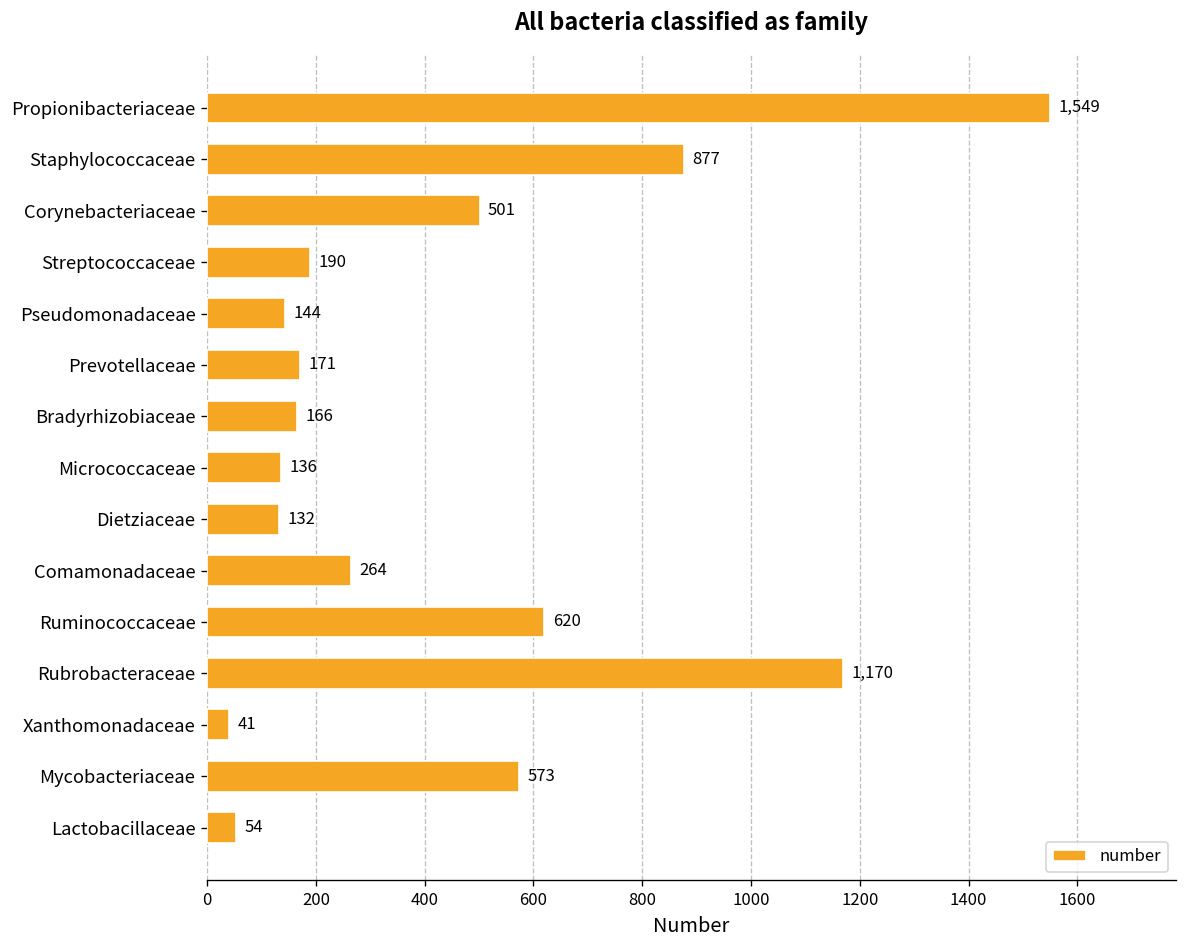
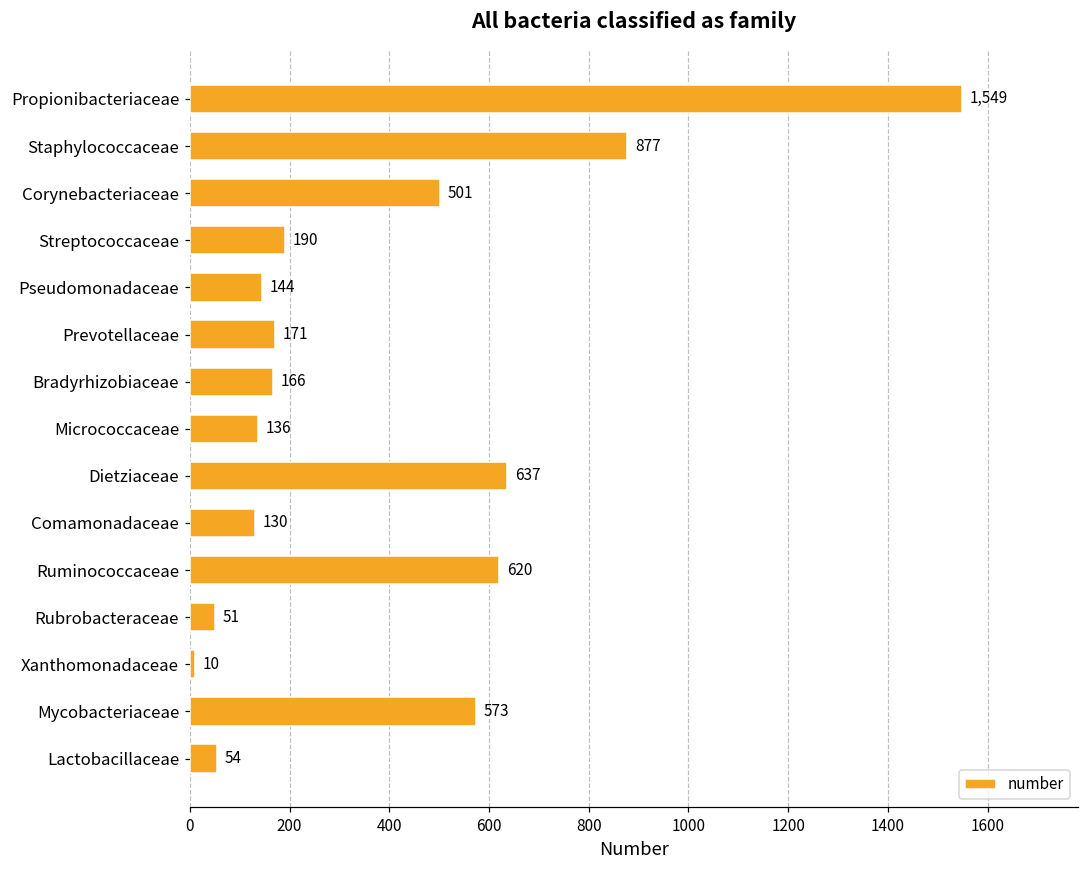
Dietziaceae: 132 -> 637
Comamonadaceae: 264 -> 130
Rubrobacteraceae: 1,170 -> 51
Xanthomonadaceae: 41 -> 10
